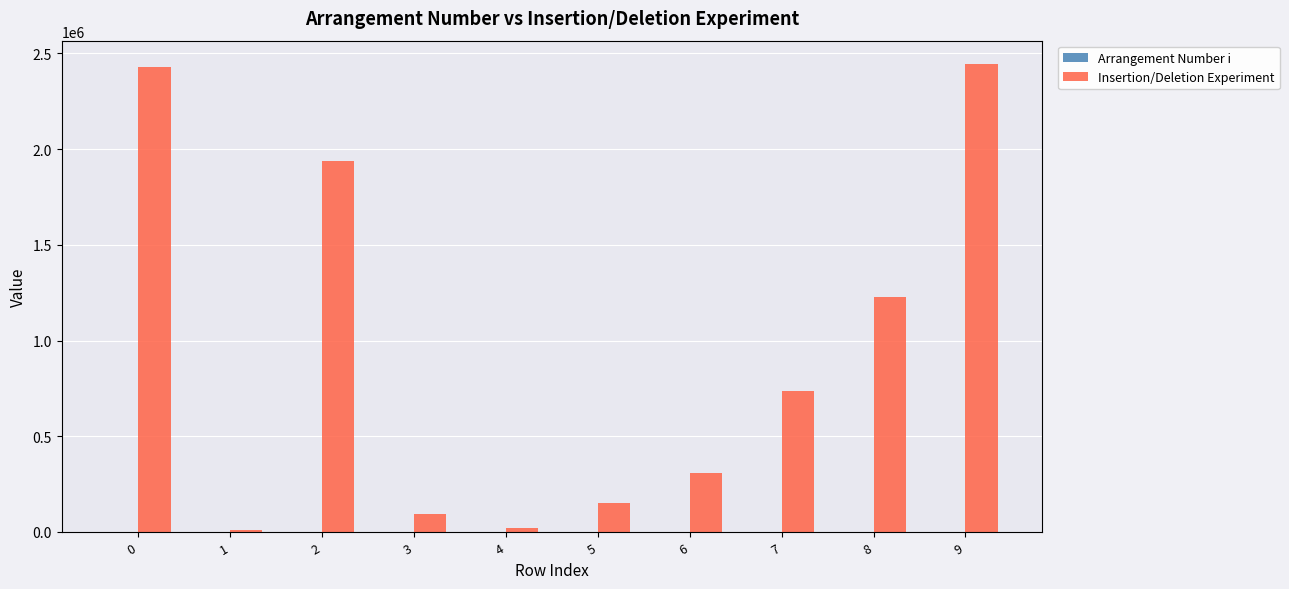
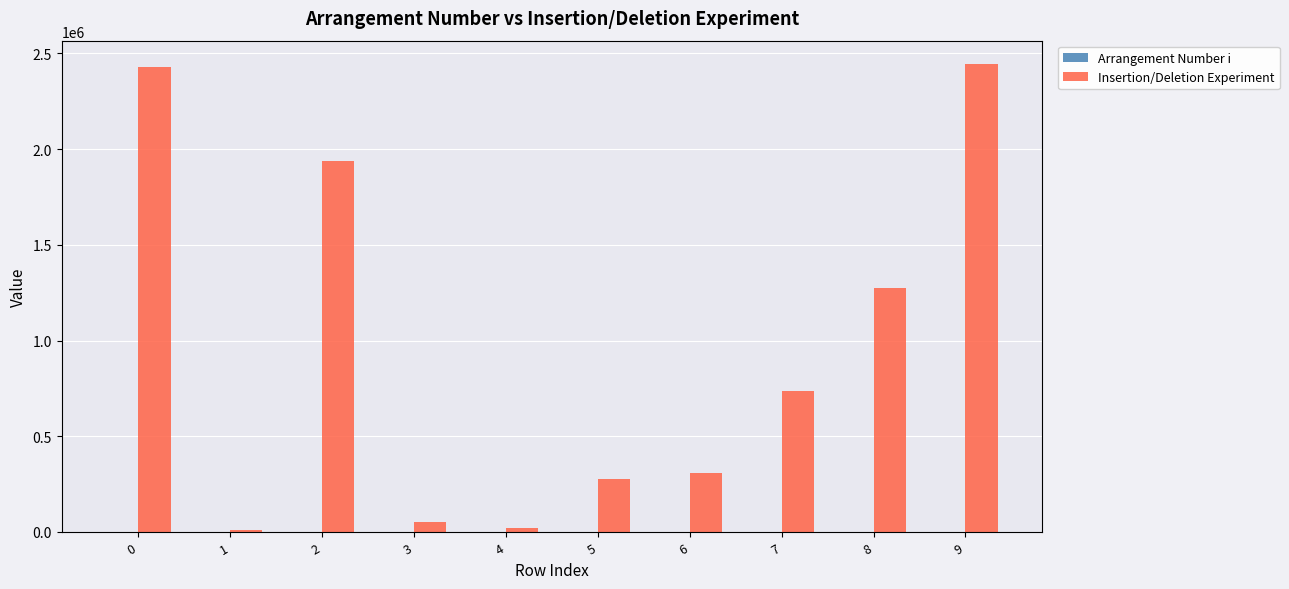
Insertion/Deletion Experiment, 3: 90000 -> 50000
Insertion/Deletion Experiment, 5: 150000 -> 270000
Insertion/Deletion Experiment, 8: 1230000 -> 1270000
